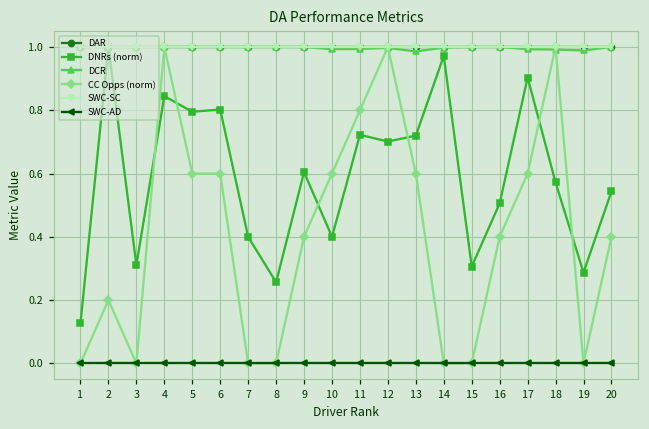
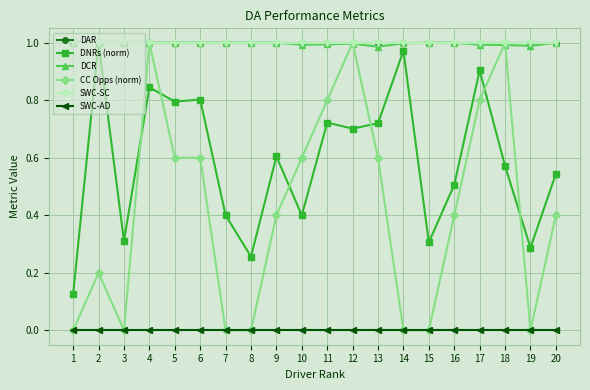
CC Opps (norm), 17: 0.60 -> 0.80
